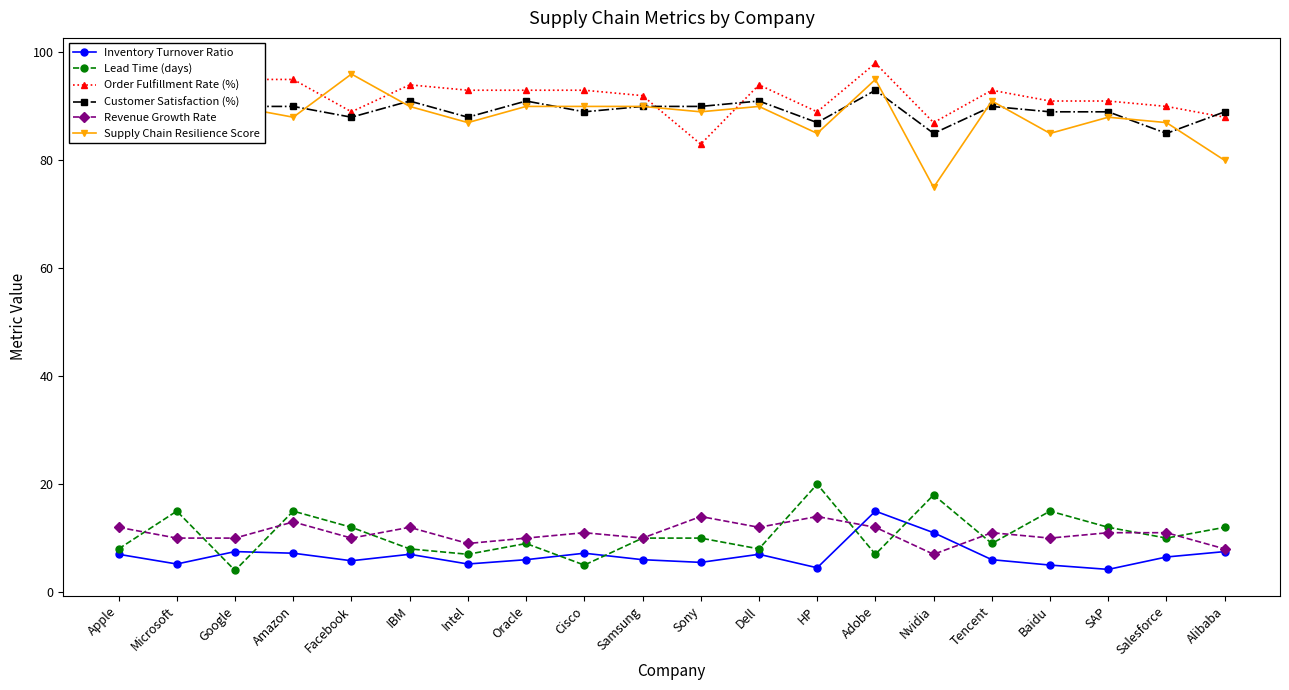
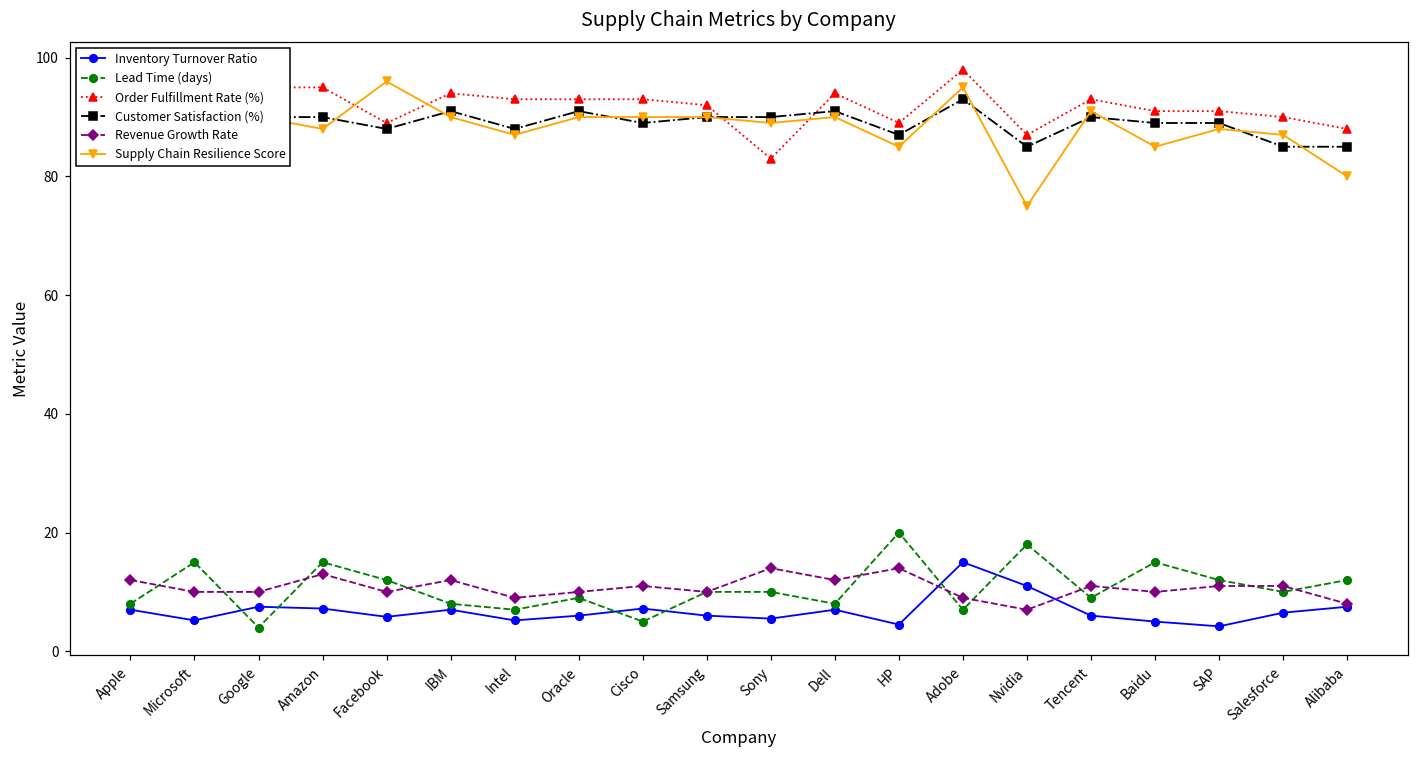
Revenue Growth Rate, Adobe: 12 -> 9
Customer Satisfaction (%), Alibaba: 89 -> 85
